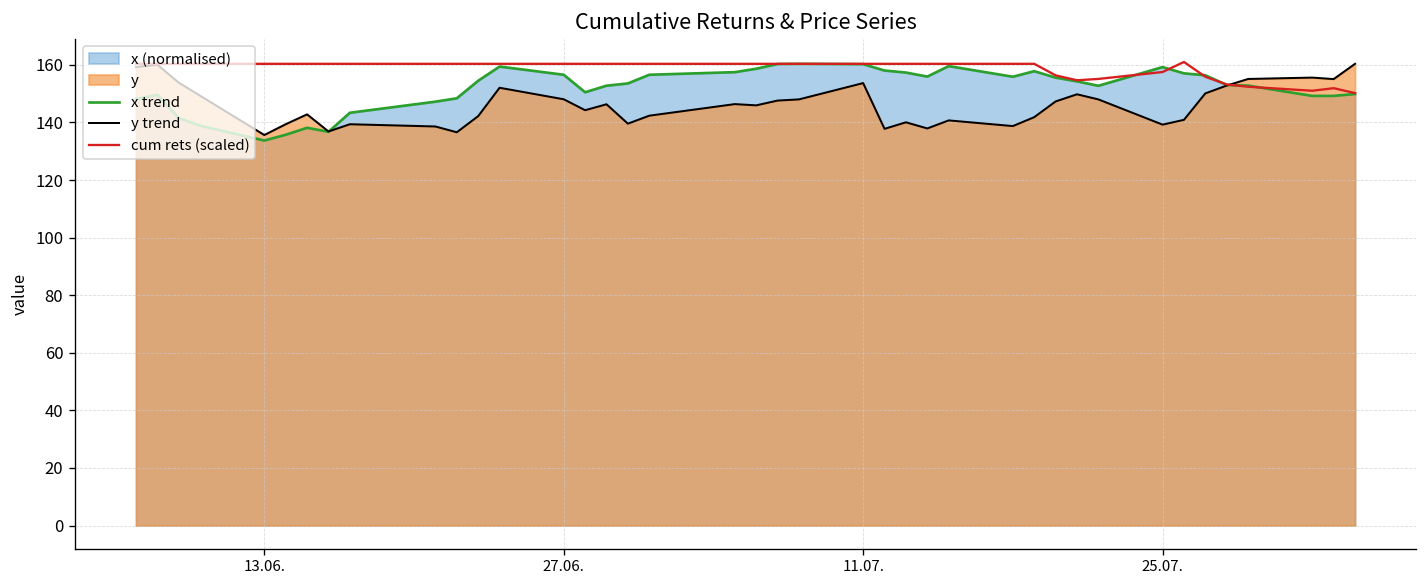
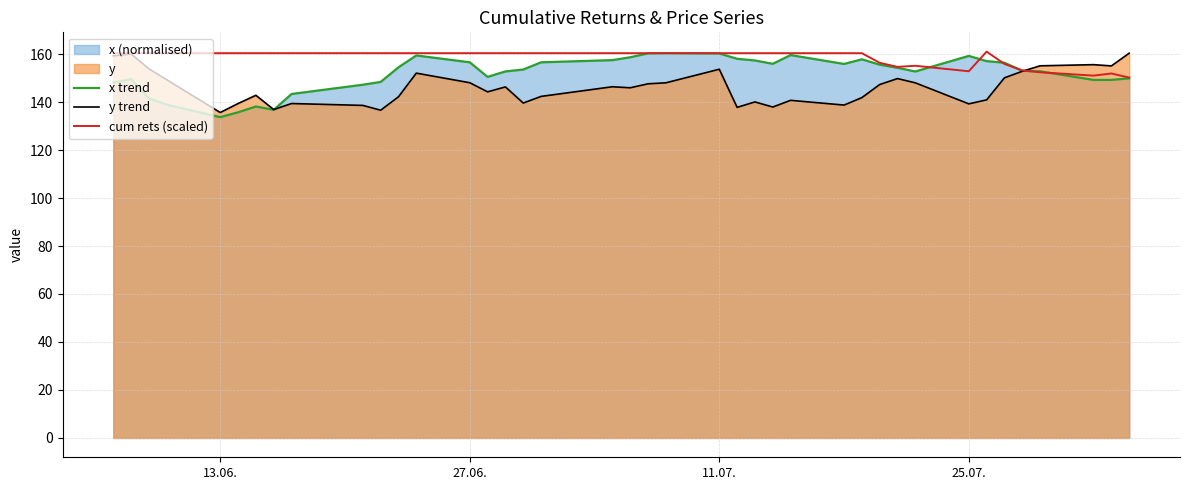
cum rets (scaled), 25.07.: 158 -> 153
